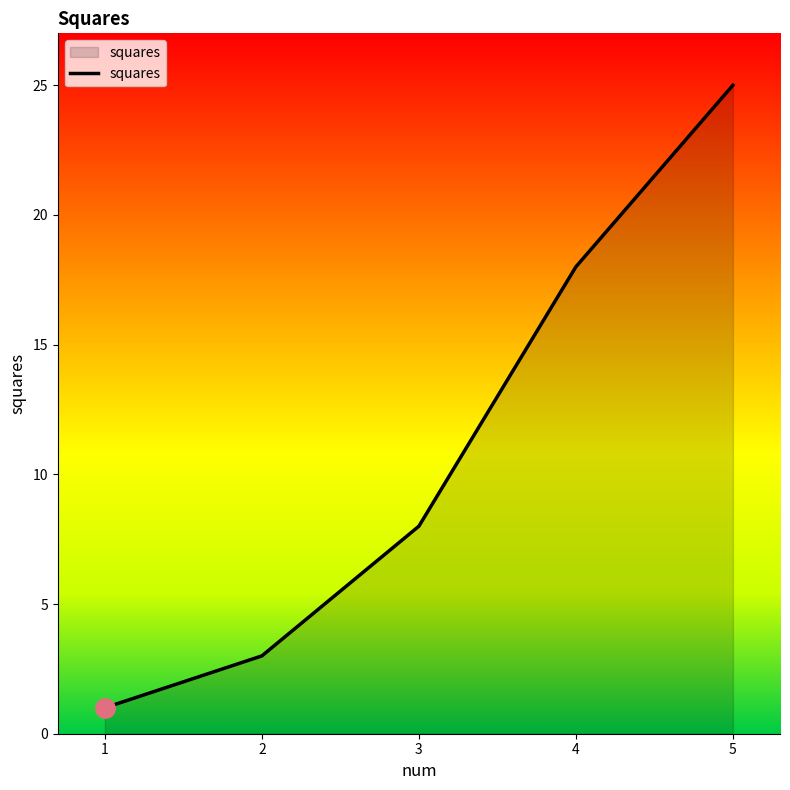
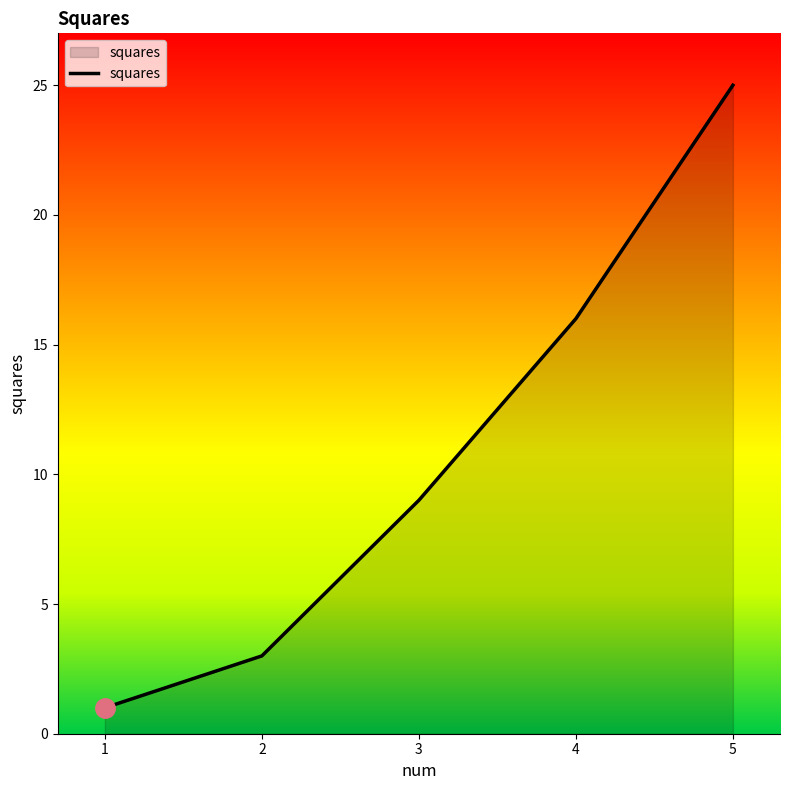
squares, 3: 8 -> 9
squares, 4: 18 -> 16
